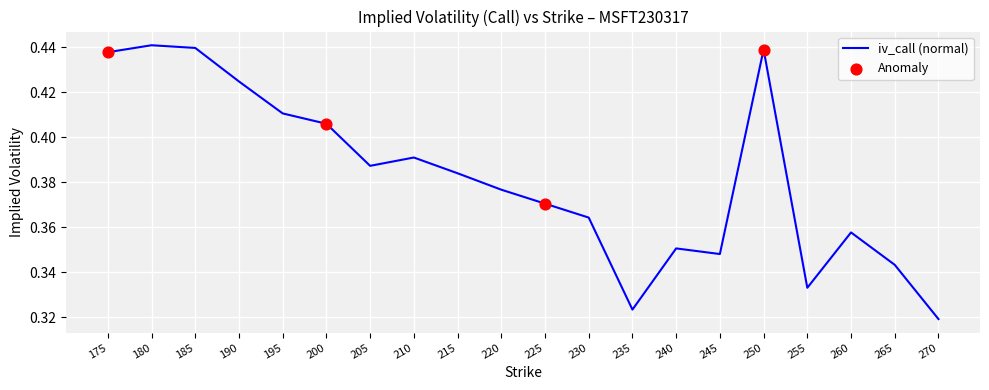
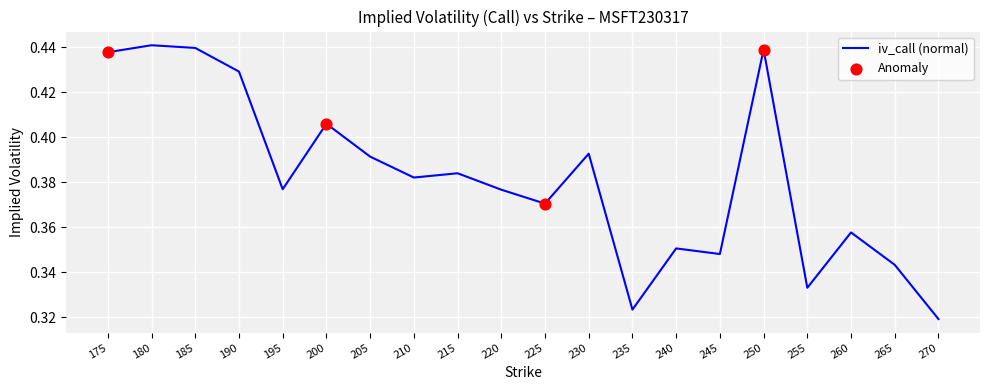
iv_call (normal), 190: 0.425 -> 0.429
iv_call (normal), 195: 0.411 -> 0.377
iv_call (normal), 205: 0.387 -> 0.391
iv_call (normal), 210: 0.391 -> 0.382
iv_call (normal), 230: 0.364 -> 0.393
